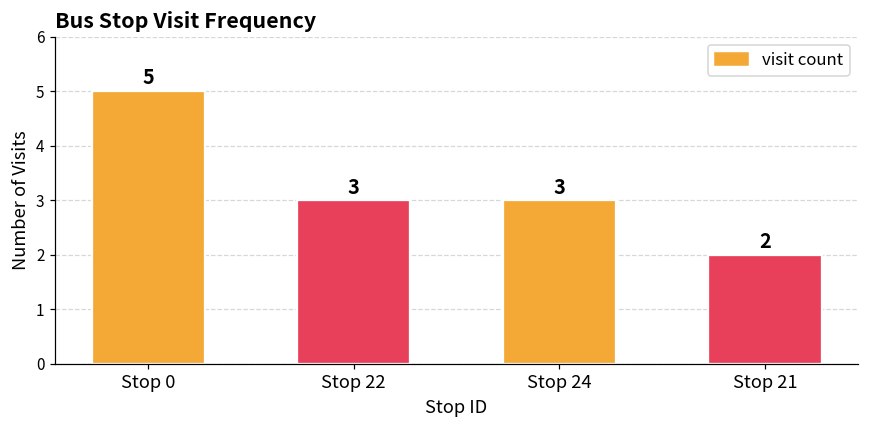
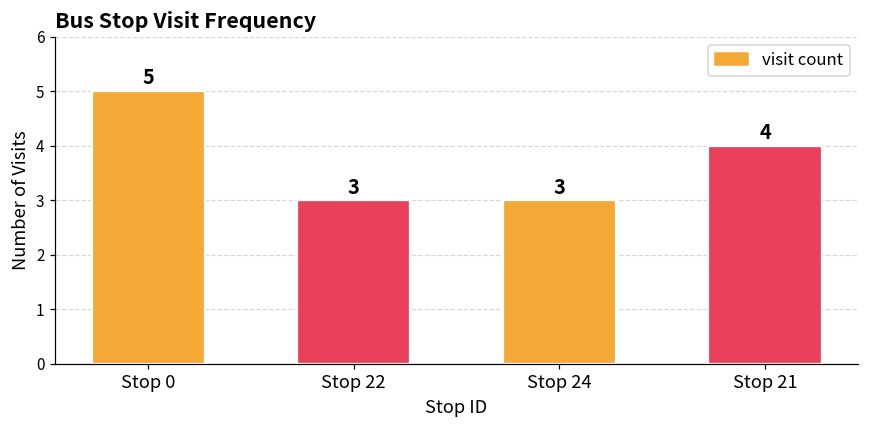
Stop 21: 2 -> 4
